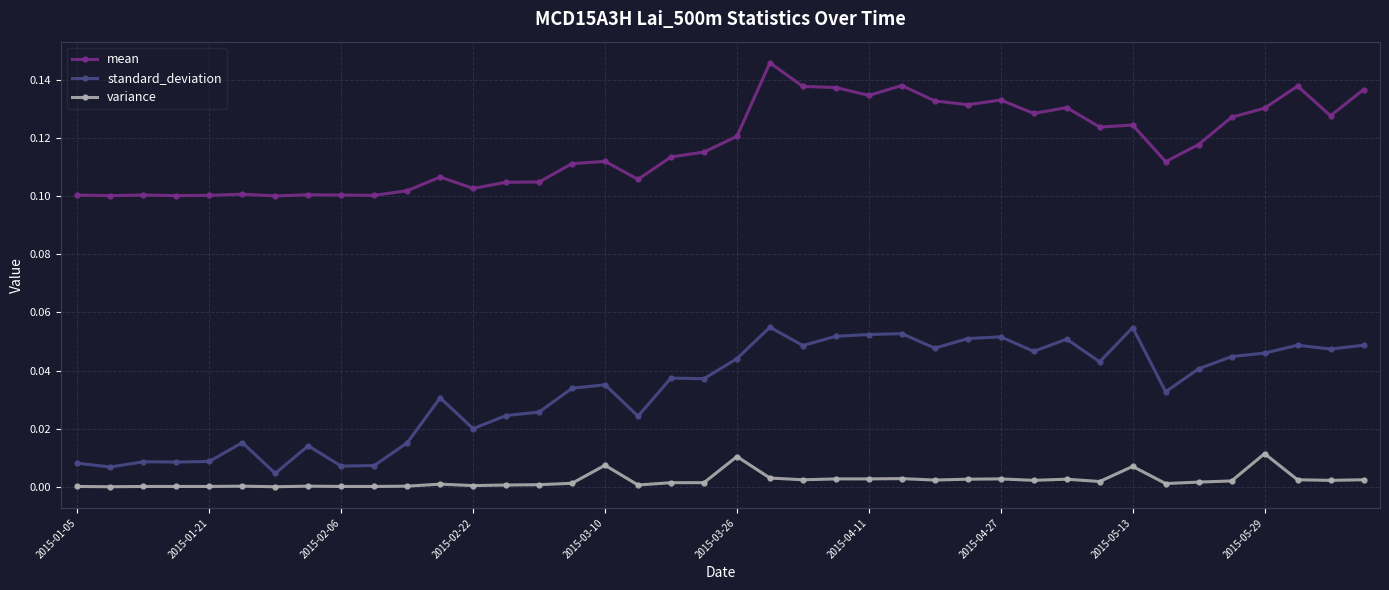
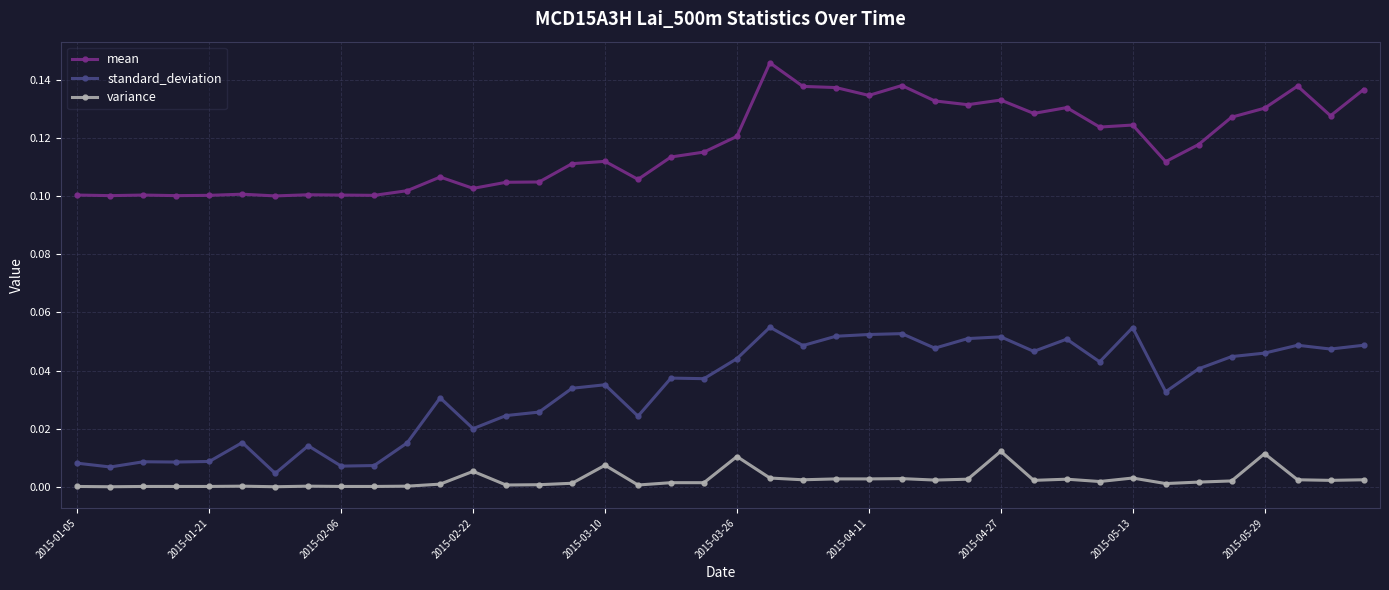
variance, 2015-02-22: 0.000 -> 0.005
variance, 2015-04-27: 0.003 -> 0.012
variance, 2015-05-13: 0.007 -> 0.003
